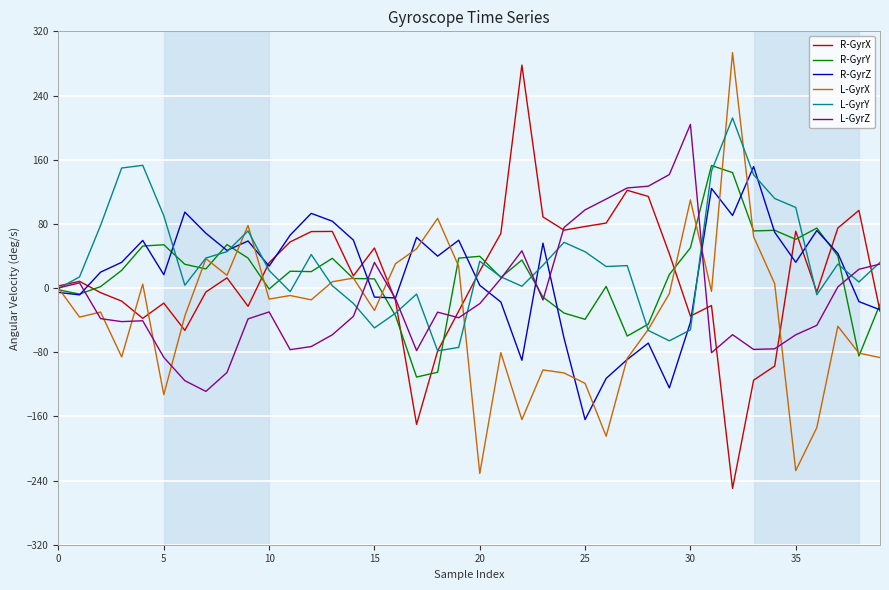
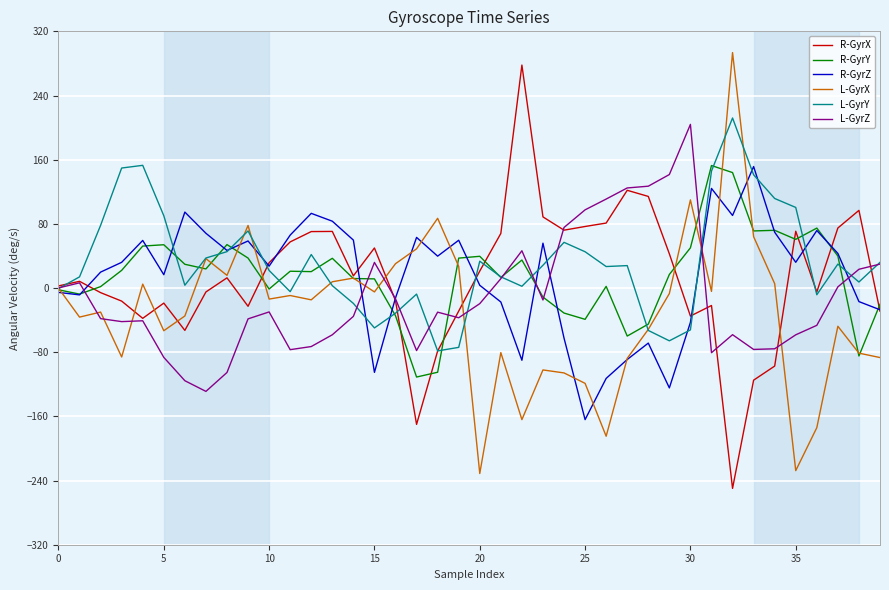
L-GyrX, 5: -130 -> -50
R-GyrZ, 15: -10 -> -110
L-GyrX, 15: -30 -> 0
